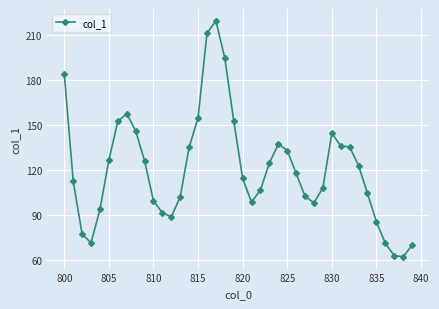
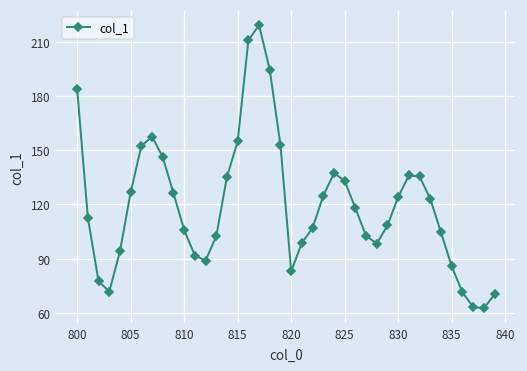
810: 100 -> 106
820: 115 -> 83
830: 145 -> 124
